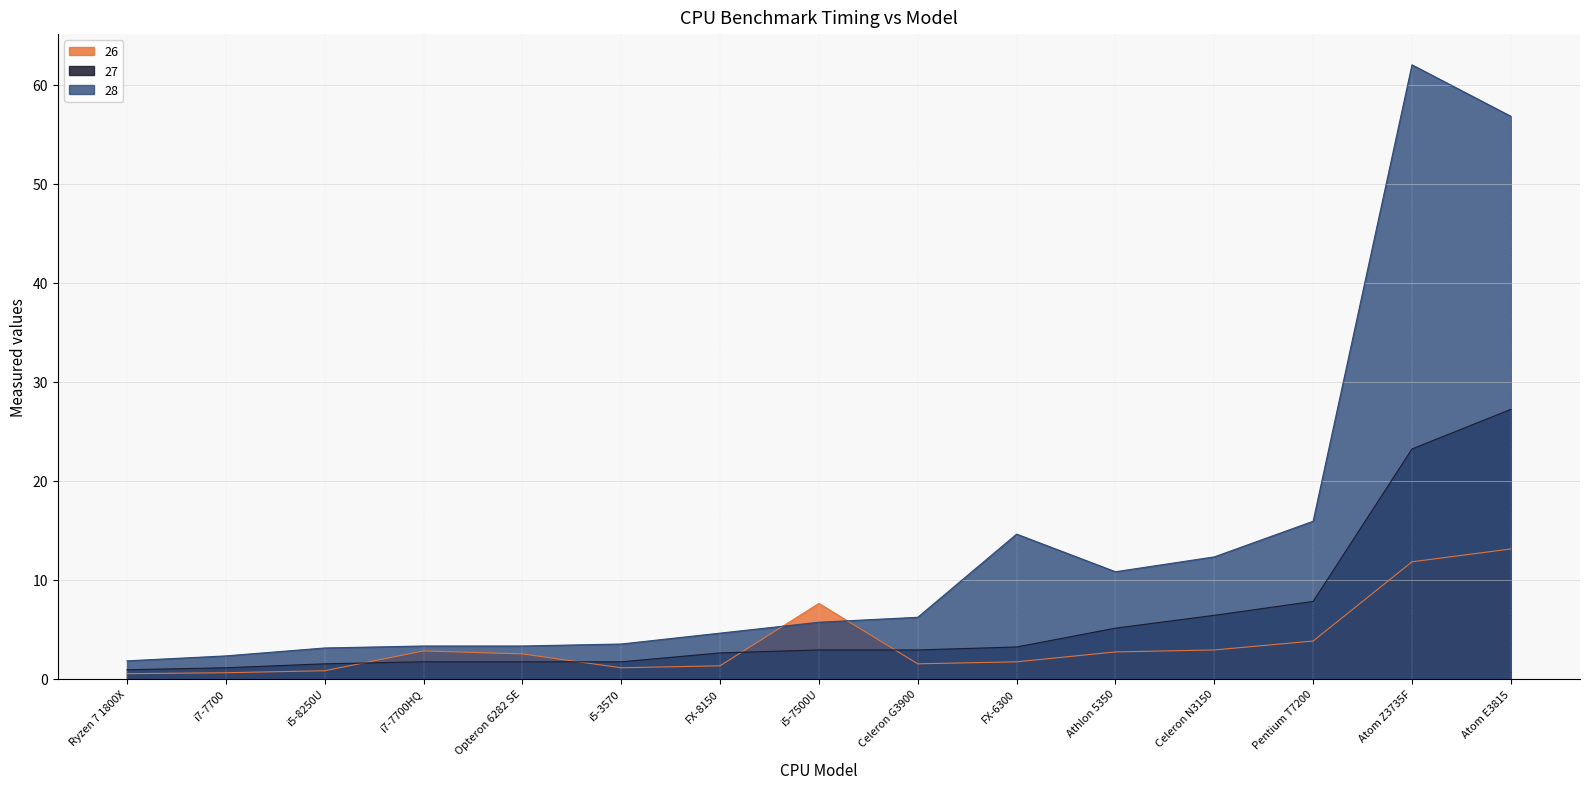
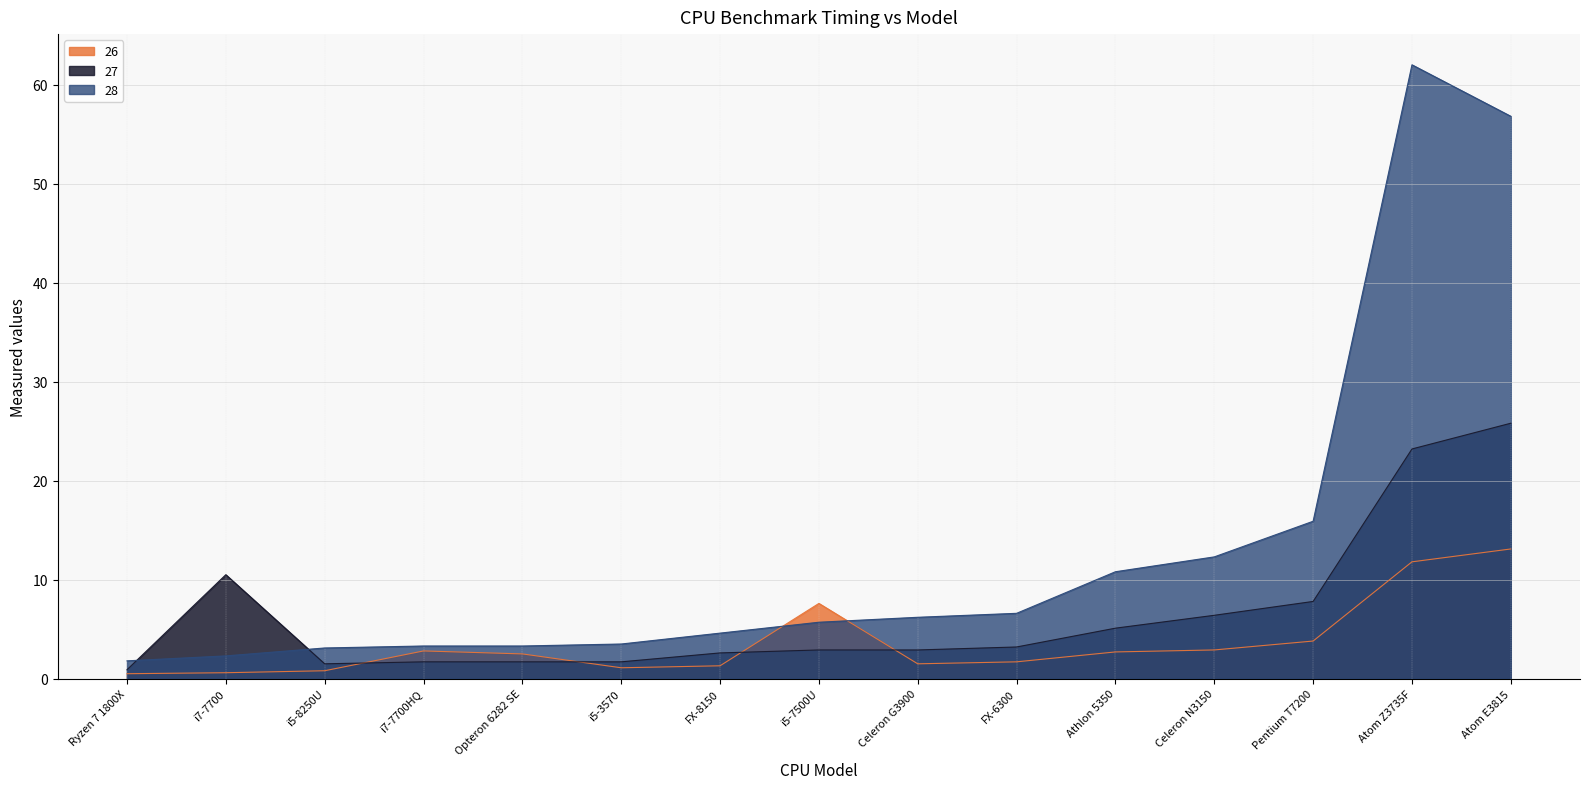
27, i7-7700: 1 -> 11
28, FX-6300: 15 -> 7
27, Atom E3815: 27 -> 26
